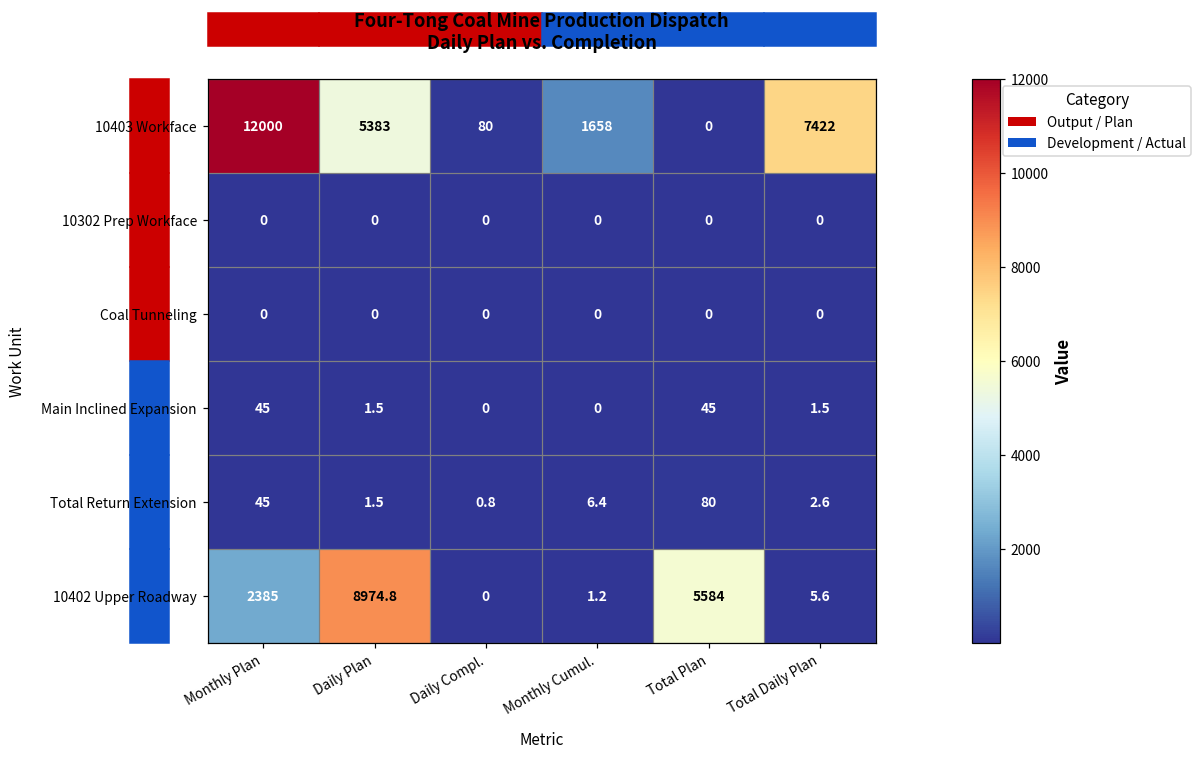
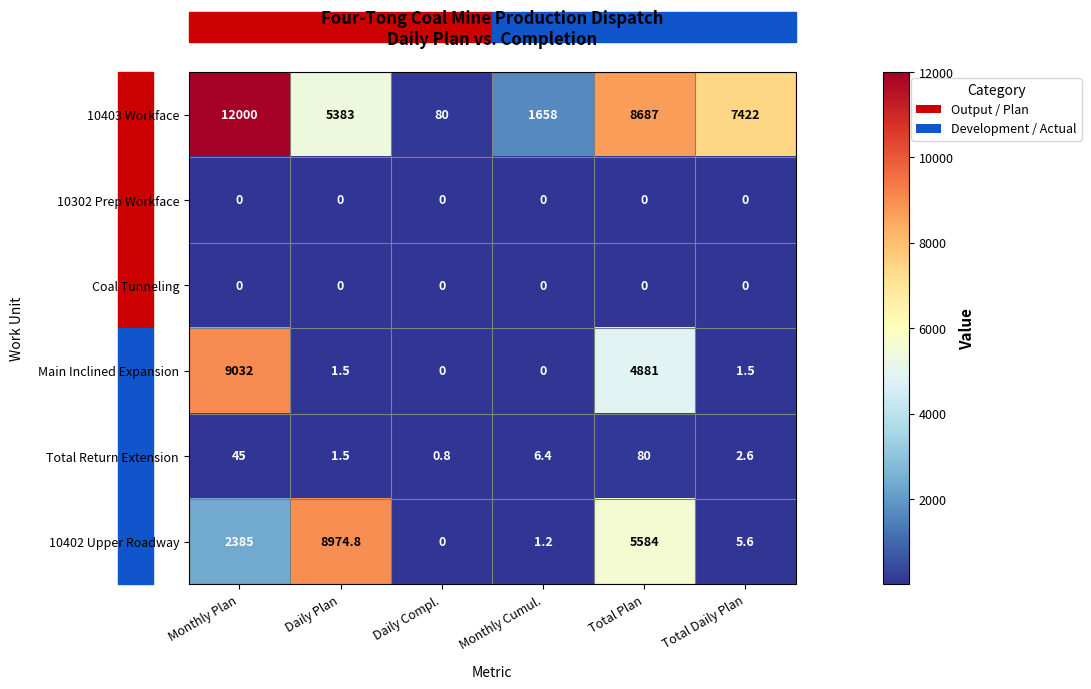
10403 Workface, Total Plan: 0 -> 8687
Main Inclined Expansion, Monthly Plan: 45 -> 9032
Main Inclined Expansion, Total Plan: 45 -> 4881
